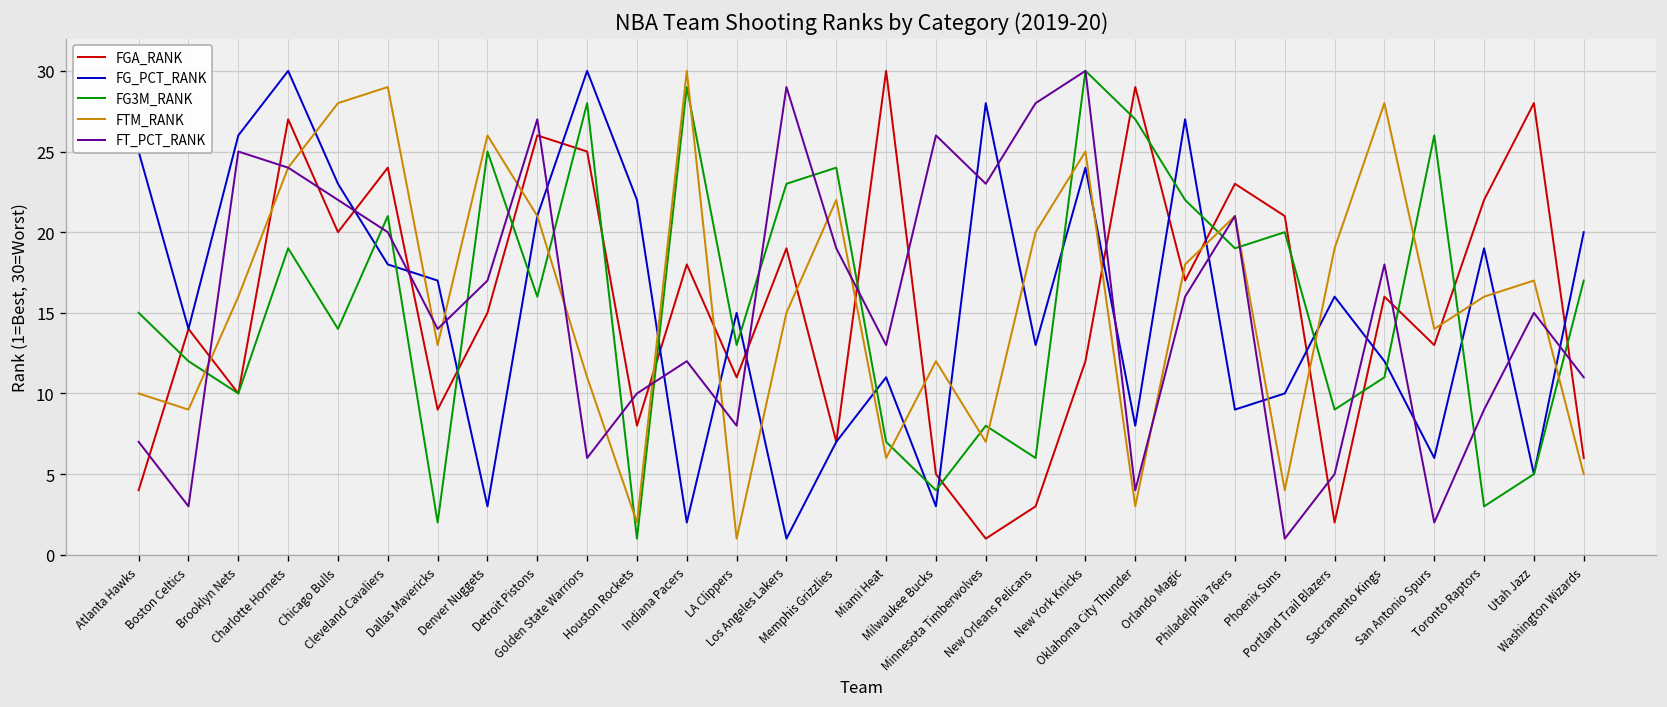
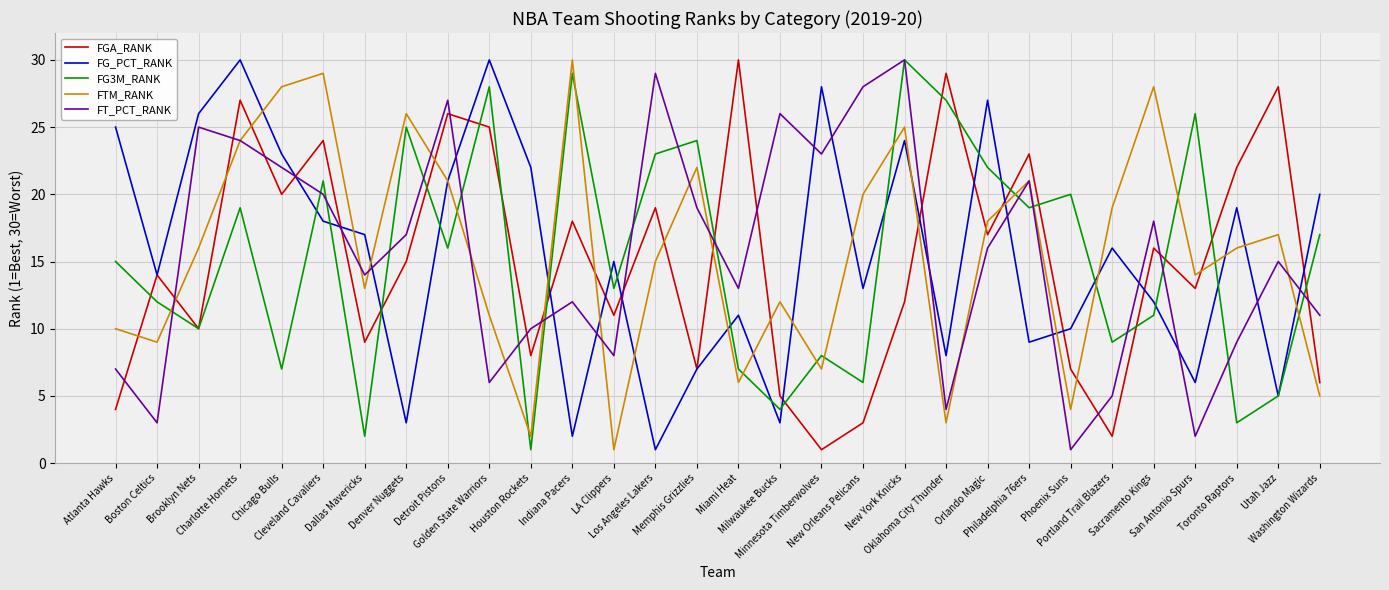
FG3M_RANK, Chicago Bulls: 14 -> 7
FGA_RANK, Phoenix Suns: 21 -> 7
